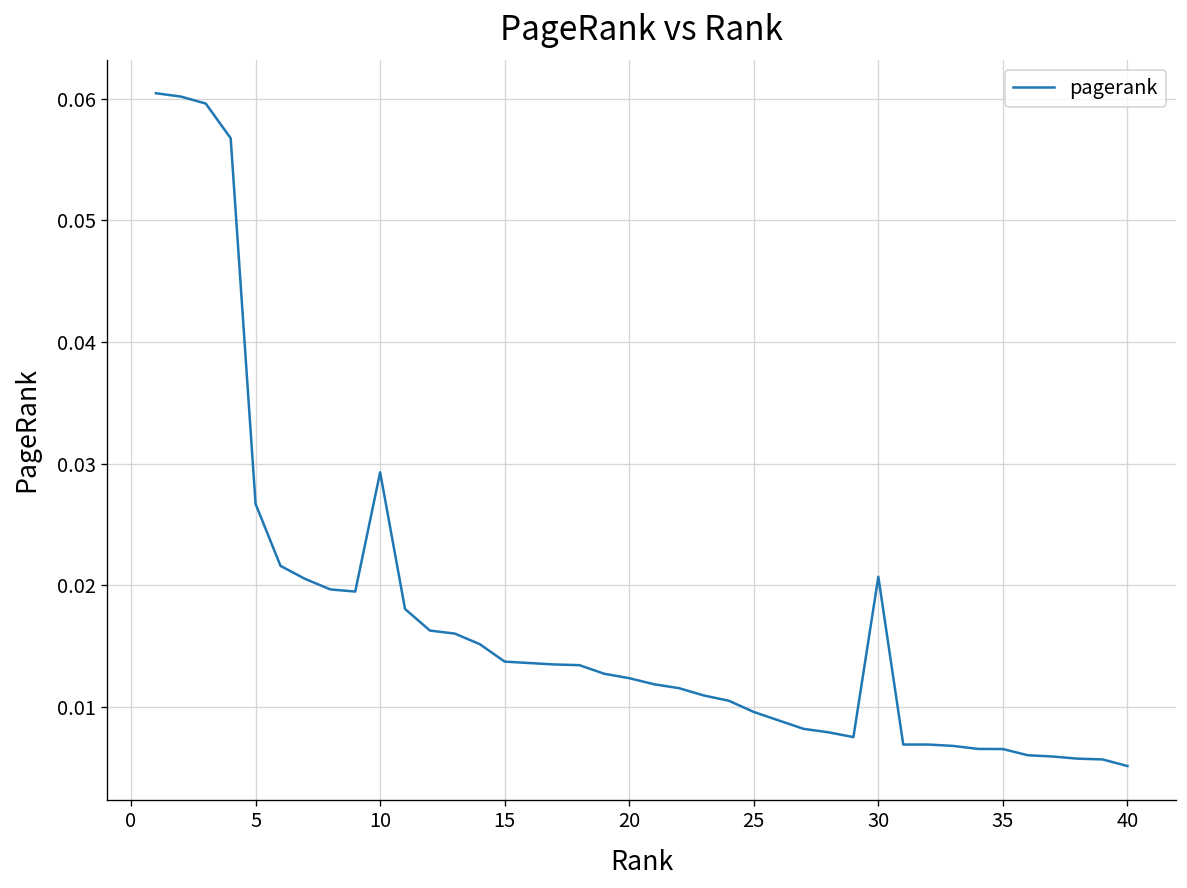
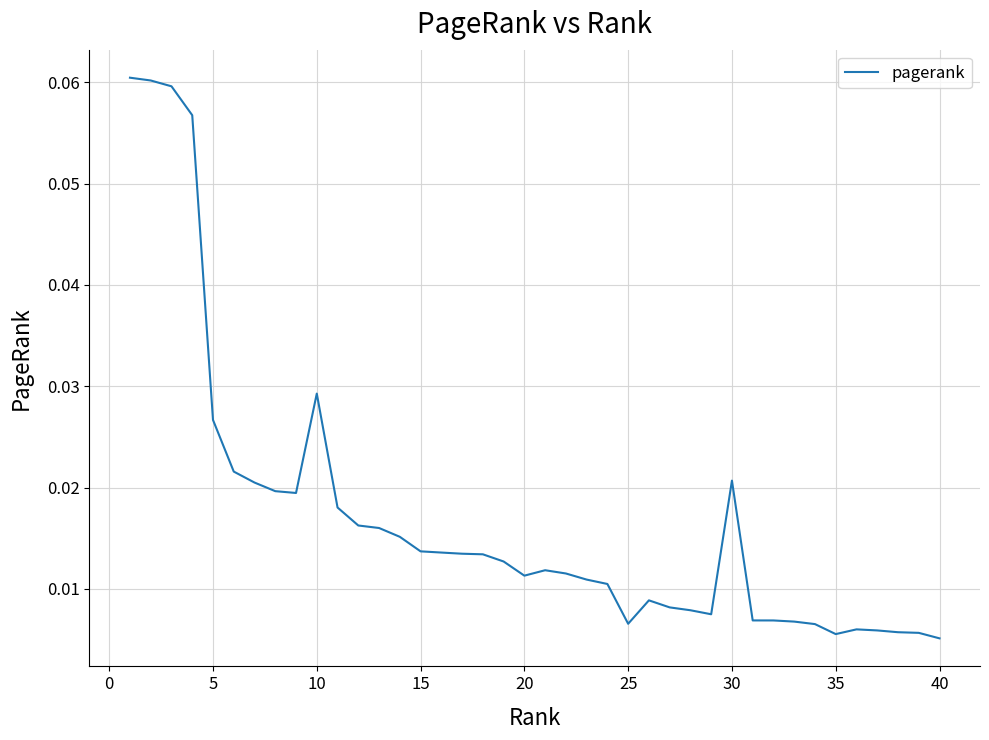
20: 0.0123 -> 0.0113
25: 0.0096 -> 0.0065
35: 0.0065 -> 0.0055
